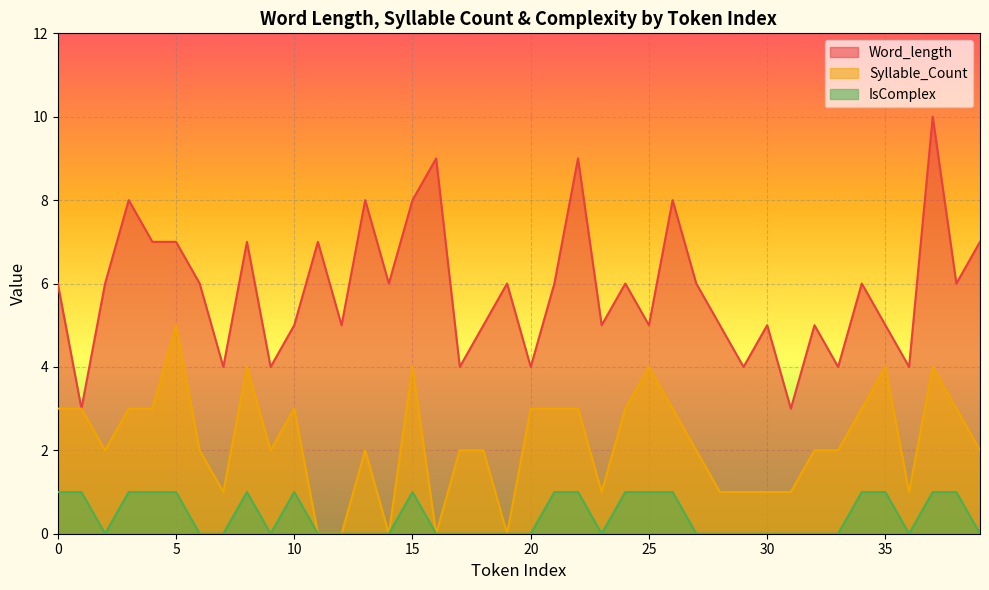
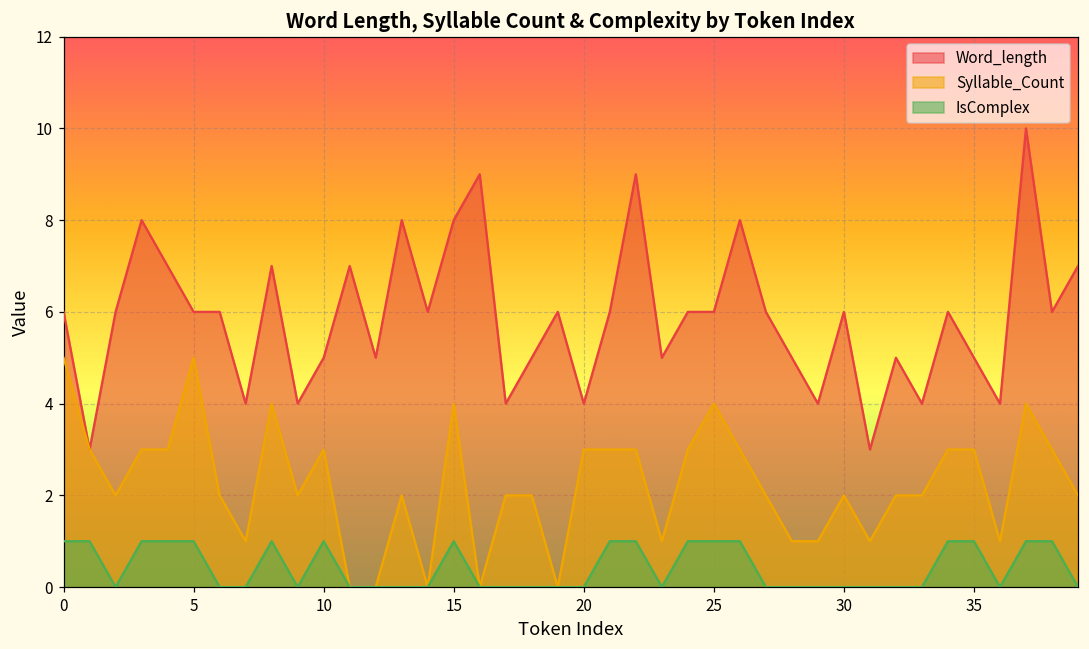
Syllable_Count, 0: 3 -> 5
Word_length, 5: 7 -> 6
Word_length, 25: 5 -> 6
Word_length, 30: 5 -> 6
Syllable_Count, 30: 1 -> 2
Syllable_Count, 35: 4 -> 3
